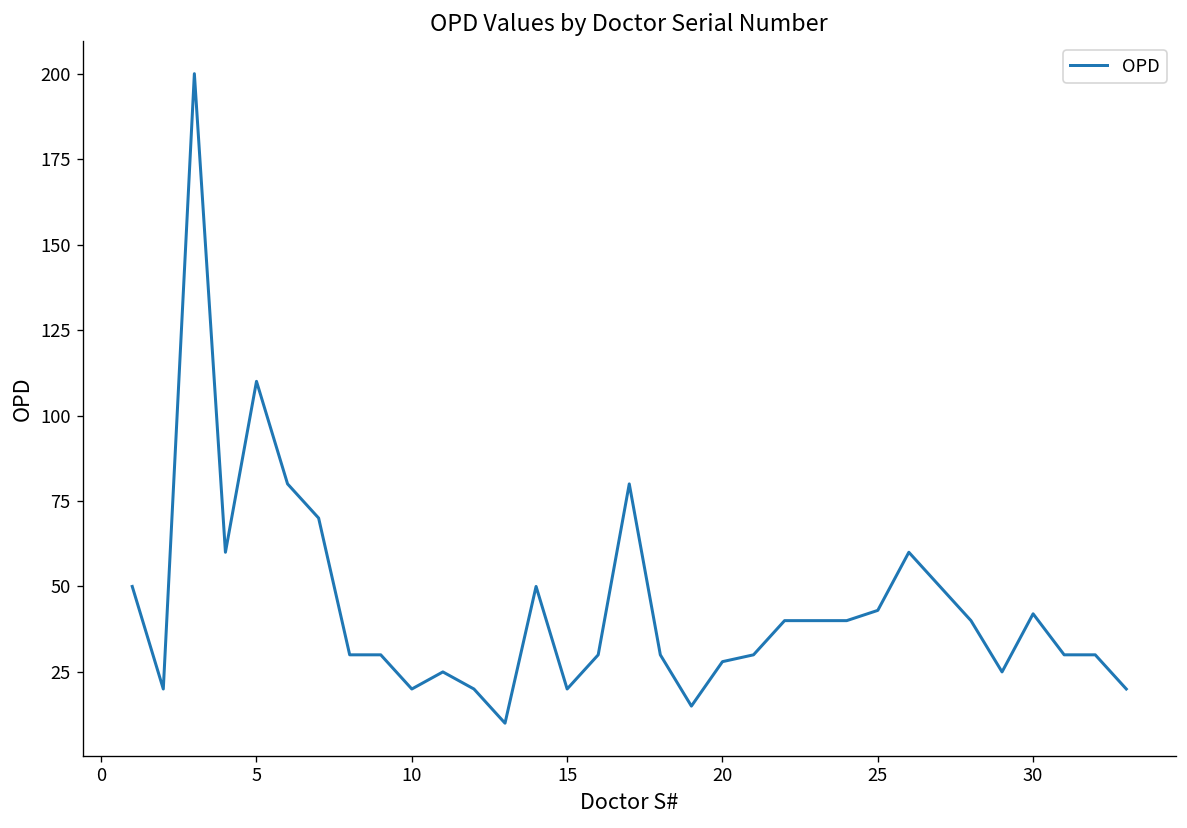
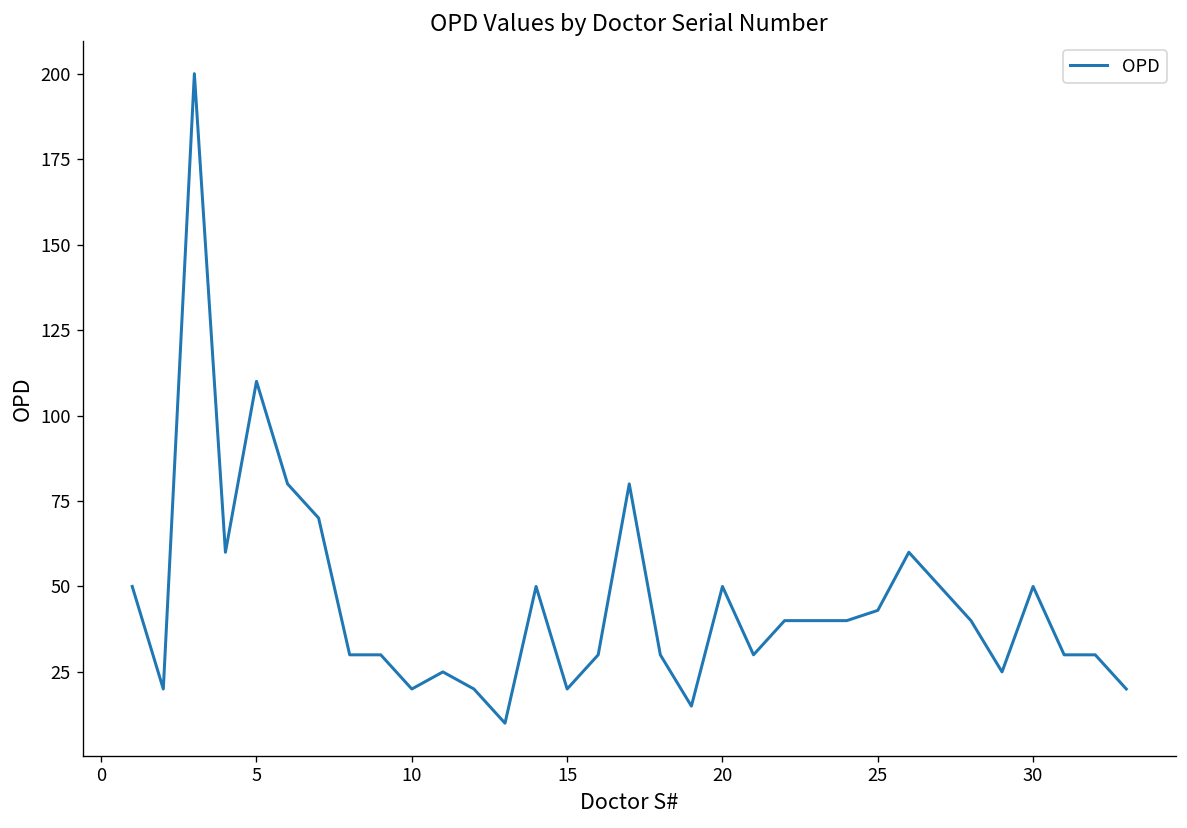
20: 28 -> 50
30: 42 -> 50
